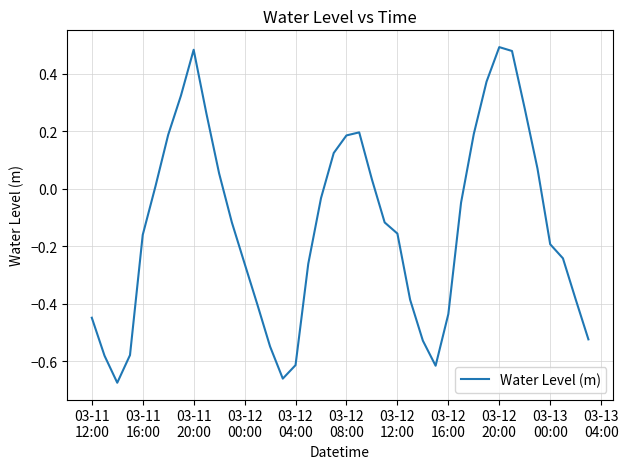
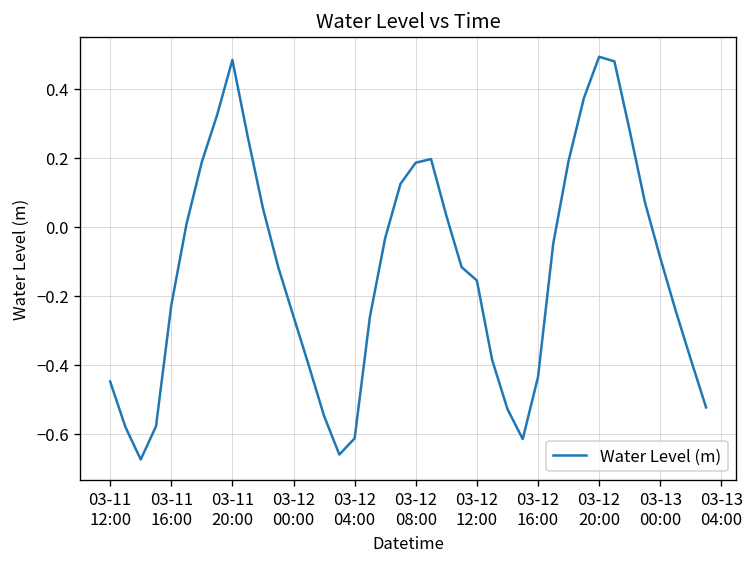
03-11 16:00: -0.16 -> -0.23
03-13 00:00: -0.19 -> -0.09
